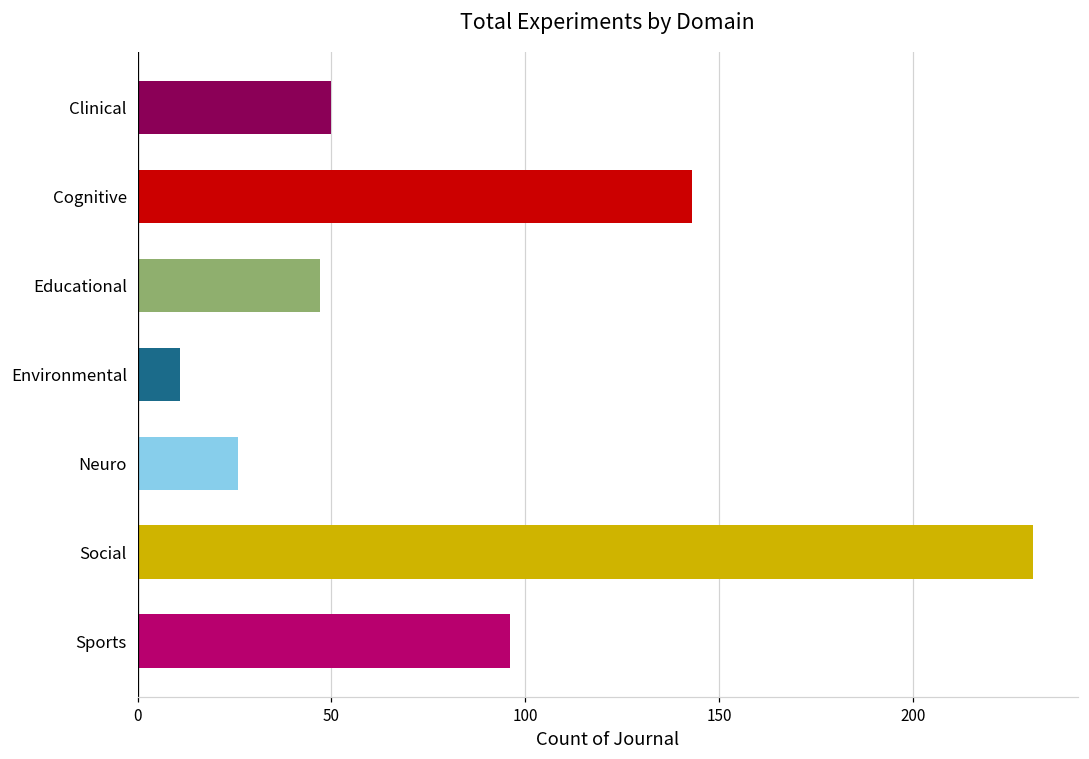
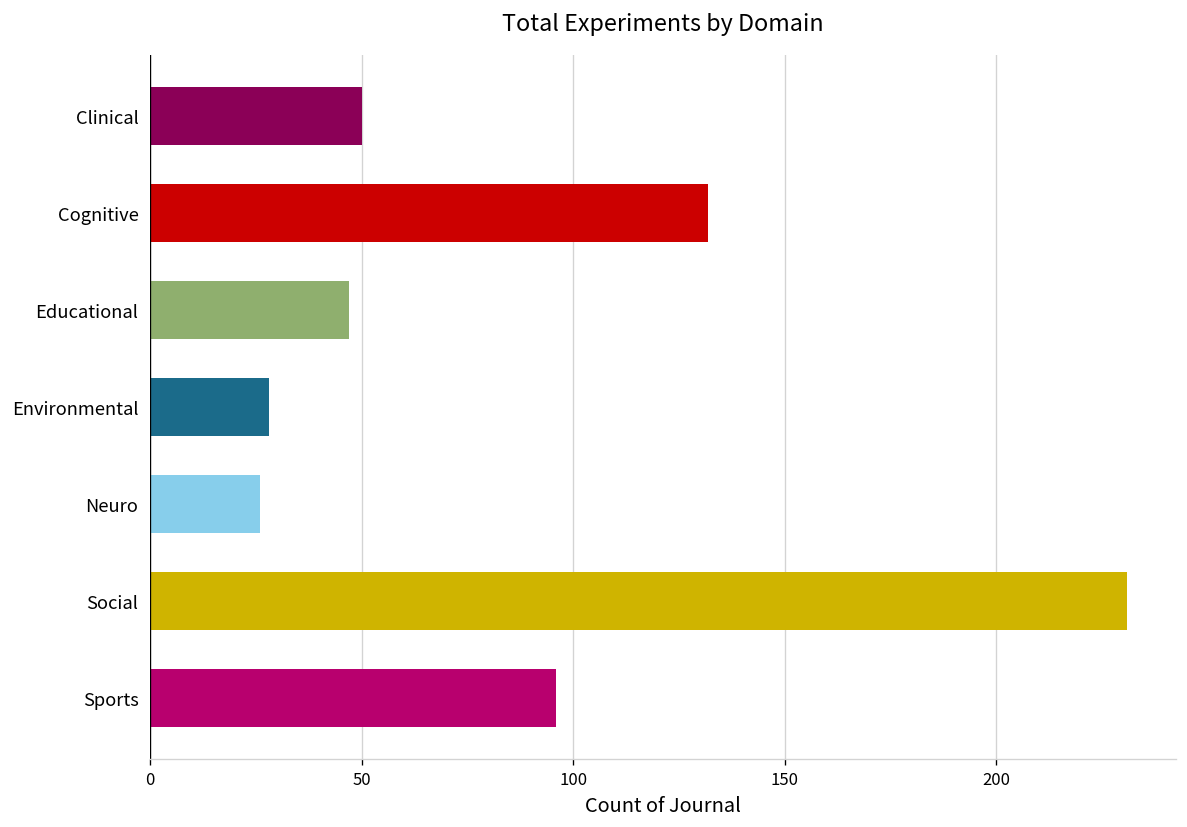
Cognitive: 143 -> 132
Environmental: 11 -> 28
